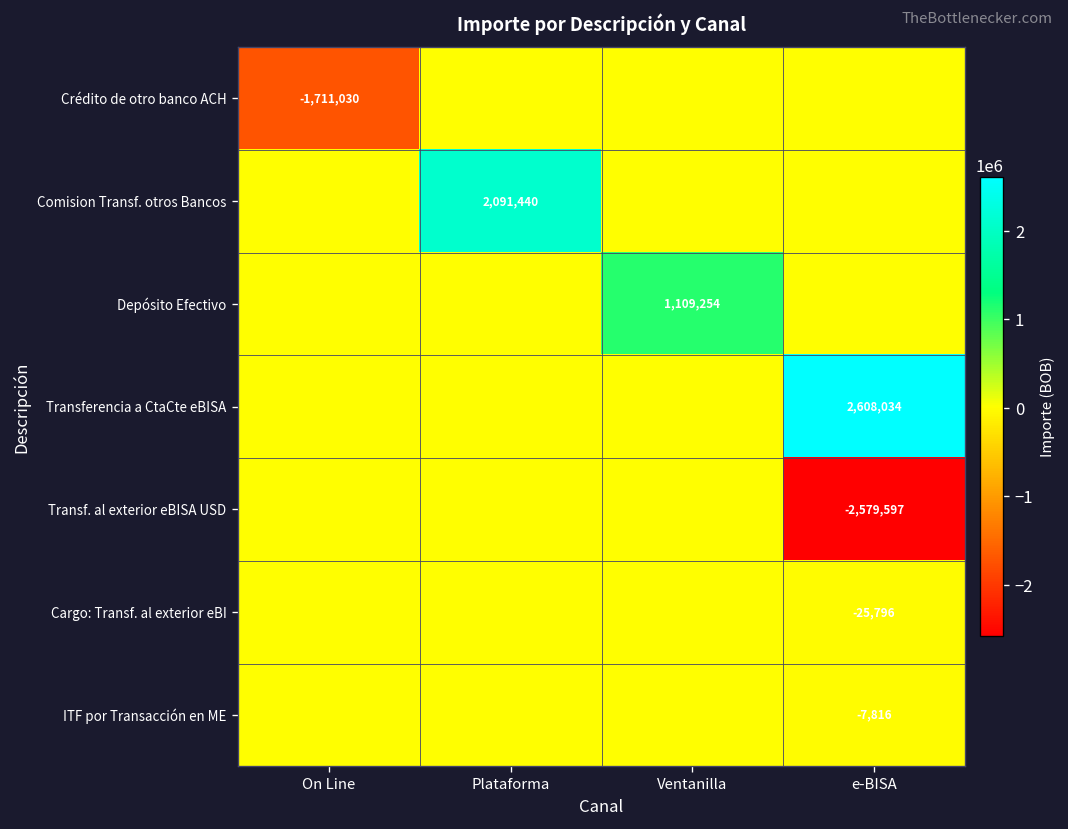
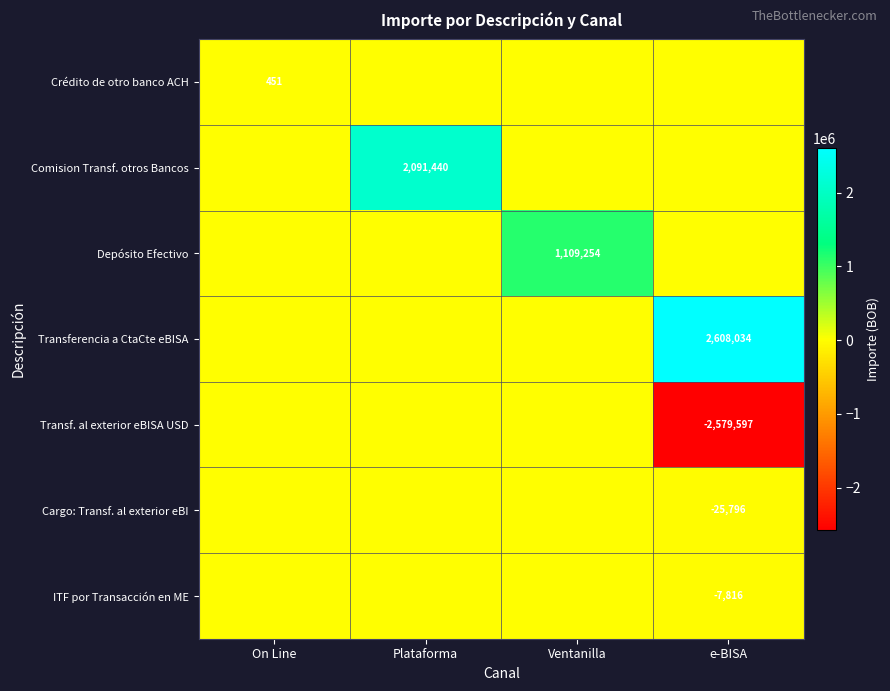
Crédito de otro banco ACH, On Line: -1,711,030 -> 451
